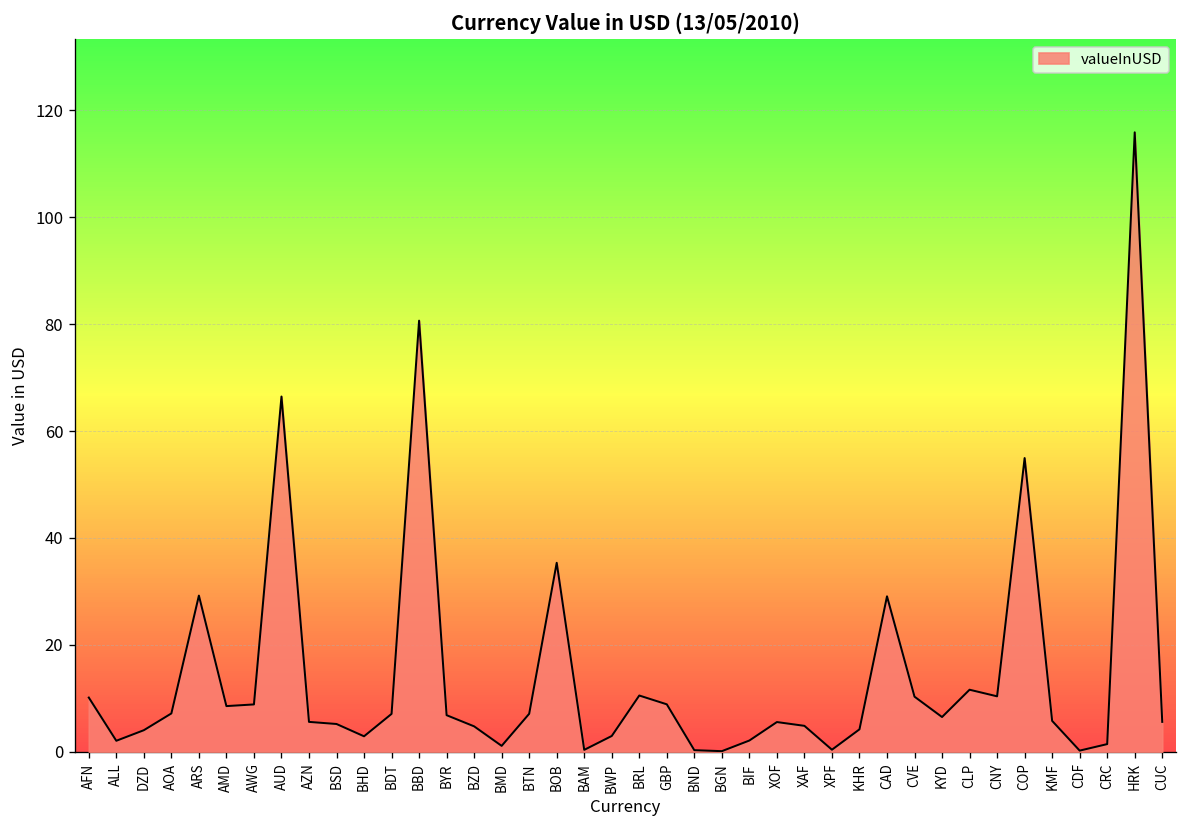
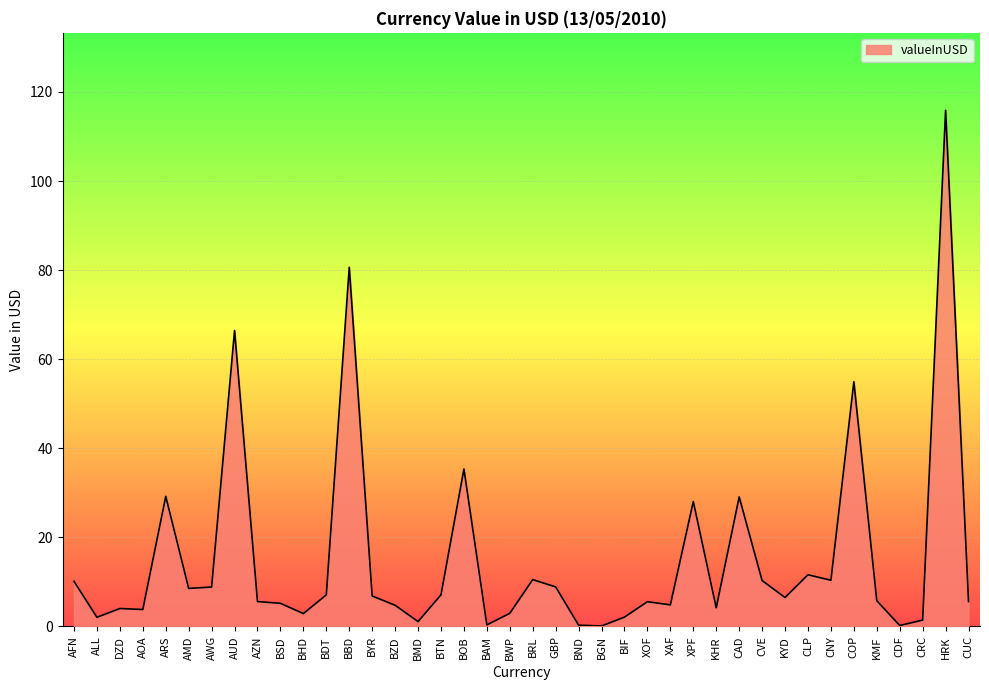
AOA: 7 -> 4
XPF: 0 -> 28
